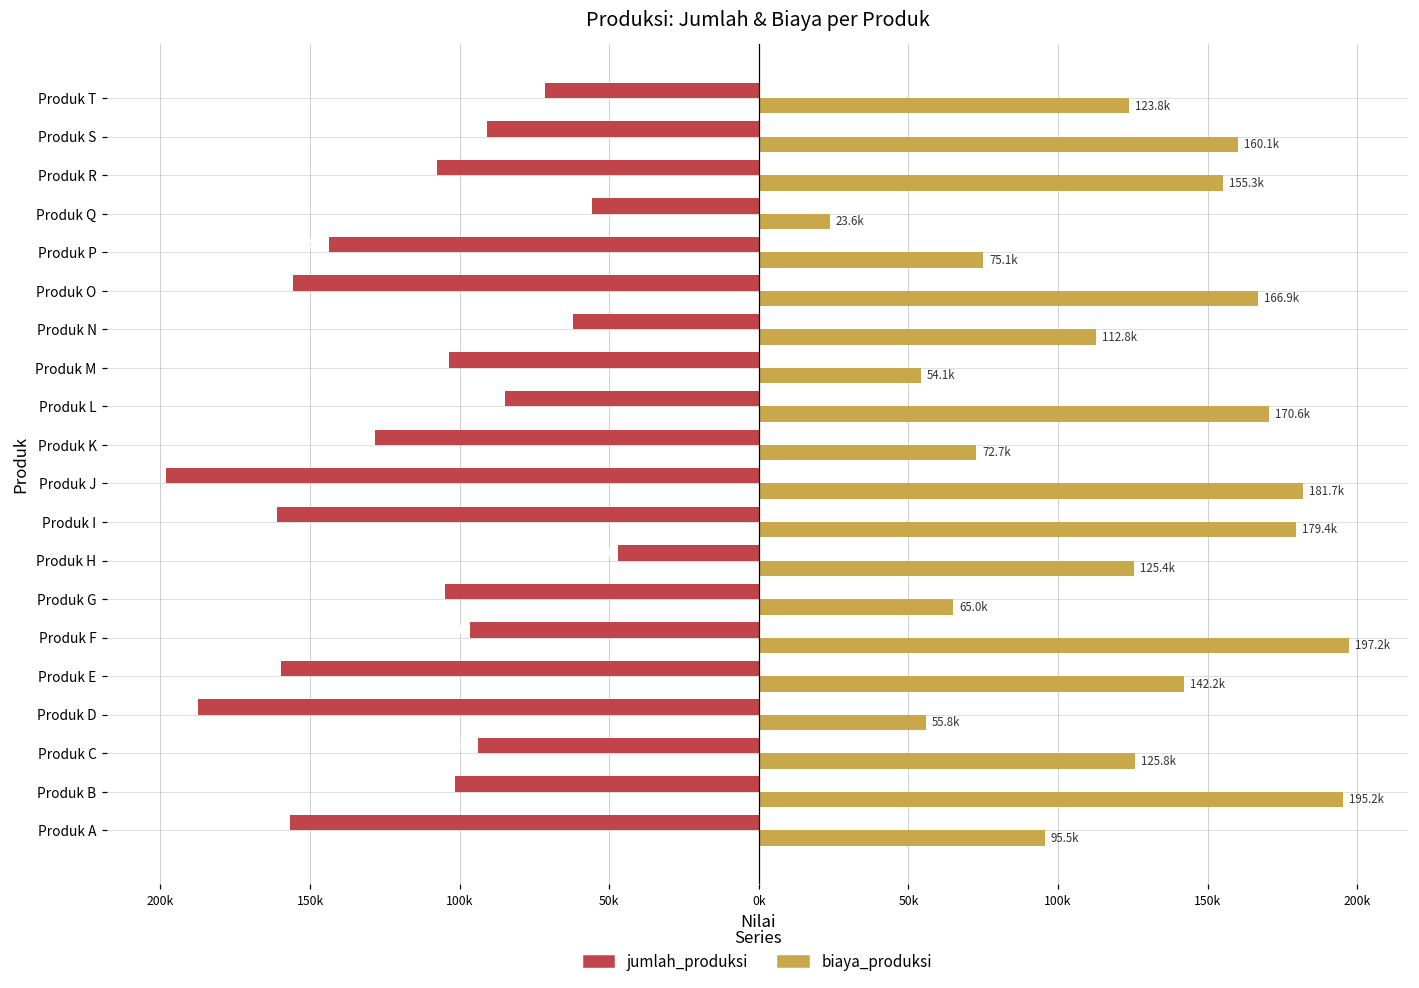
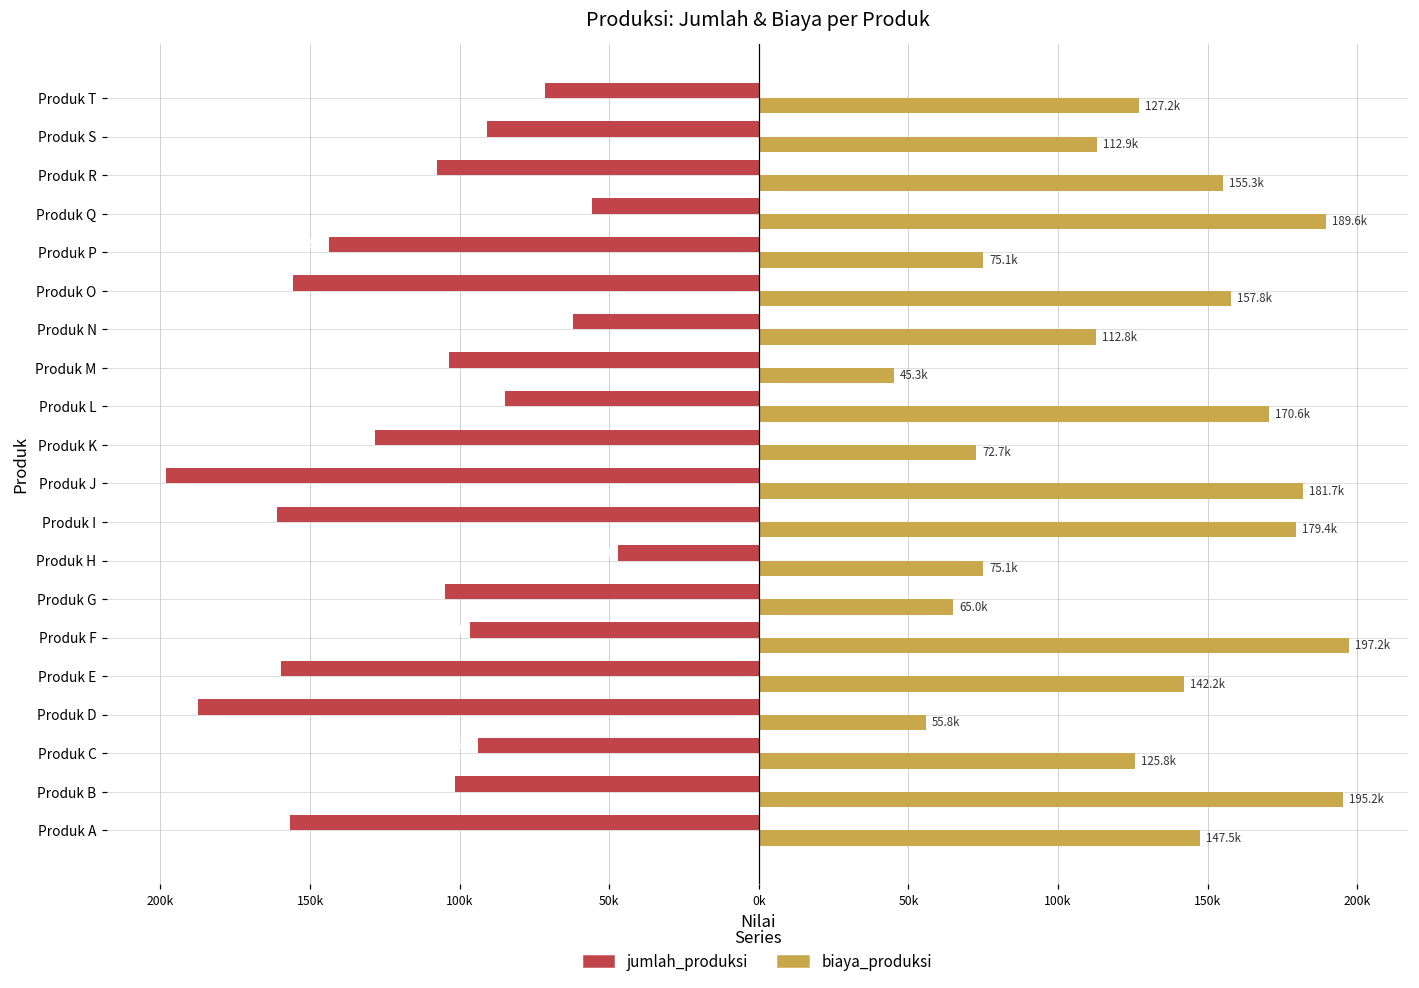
biaya_produksi, Produk T: 123.8k -> 127.2k
biaya_produksi, Produk S: 160.1k -> 112.9k
biaya_produksi, Produk Q: 23.6k -> 189.6k
biaya_produksi, Produk O: 166.9k -> 157.8k
biaya_produksi, Produk M: 54.1k -> 45.3k
biaya_produksi, Produk H: 125.4k -> 75.1k
biaya_produksi, Produk A: 95.5k -> 147.5k
